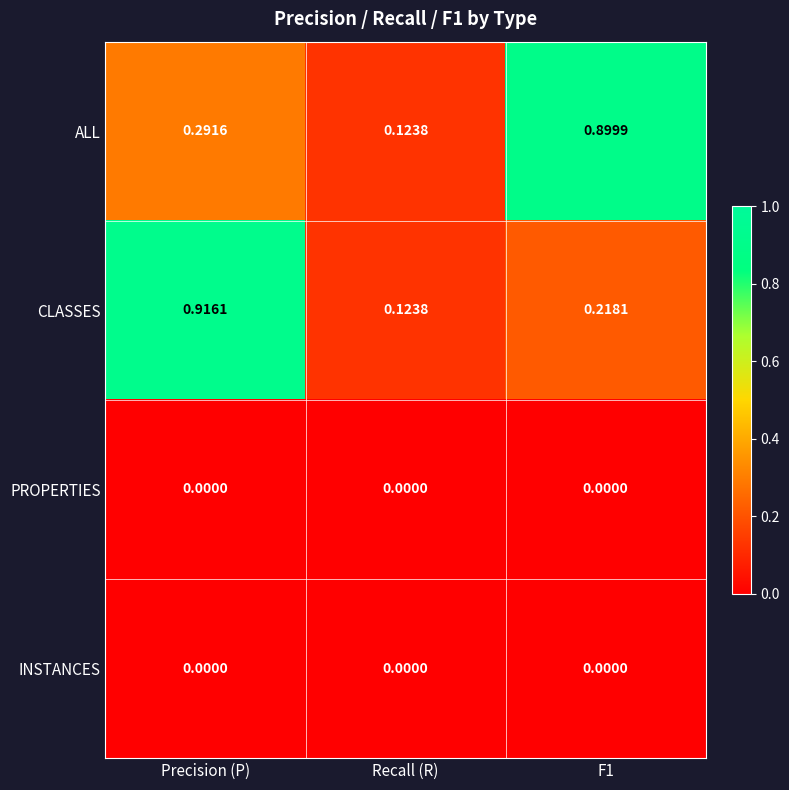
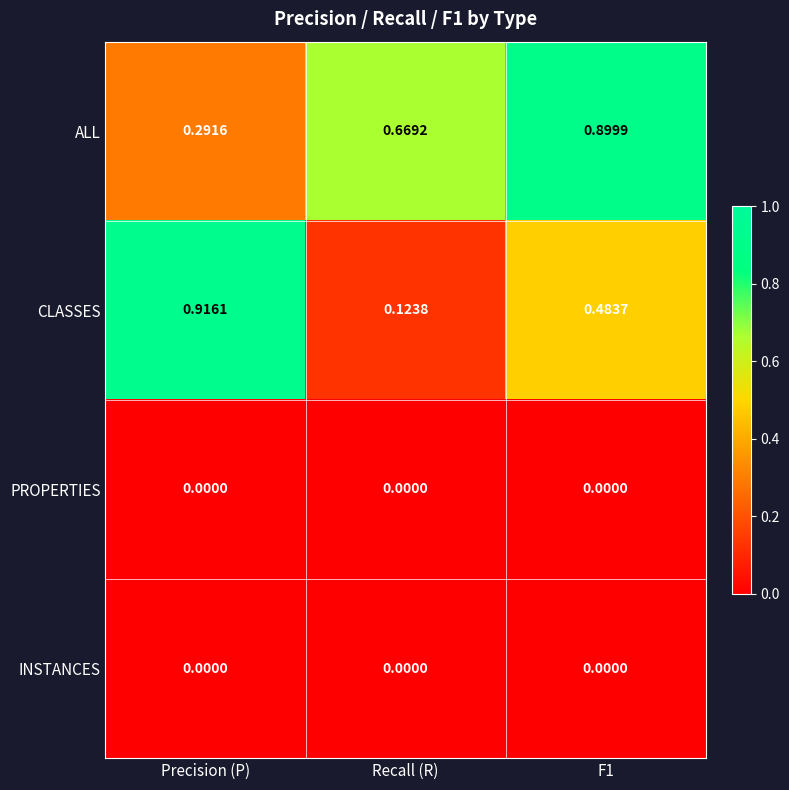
ALL, Recall (R): 0.1238 -> 0.6692
CLASSES, F1: 0.2181 -> 0.4837
